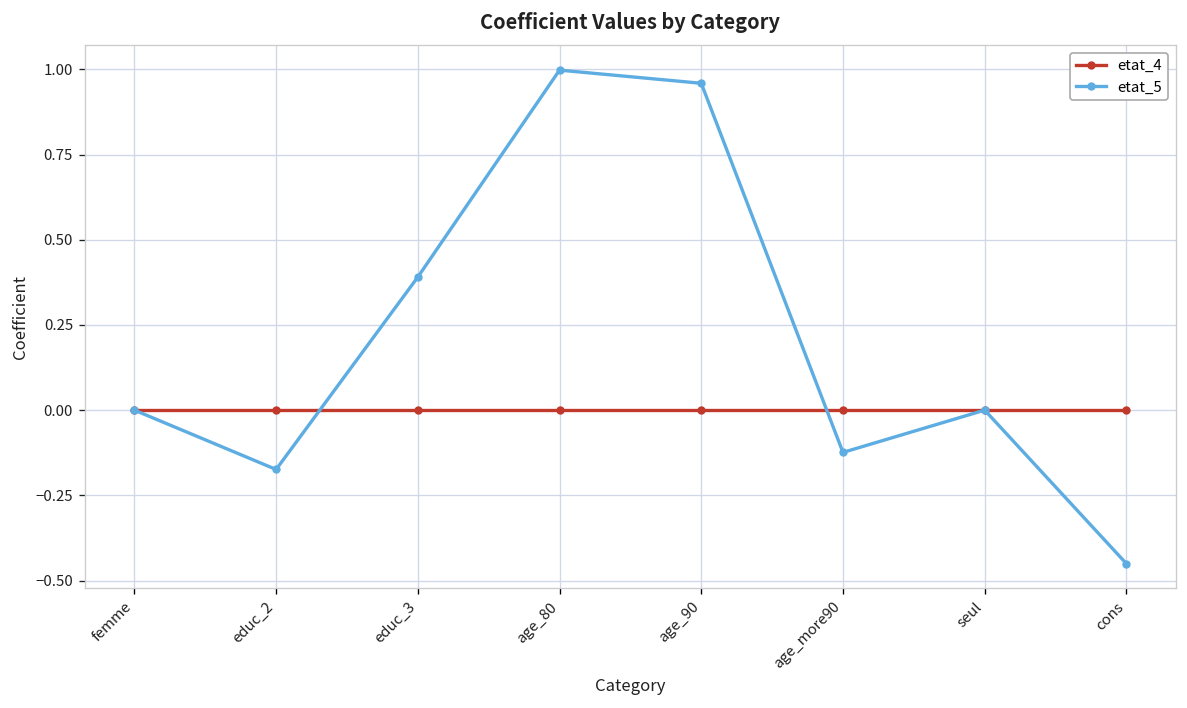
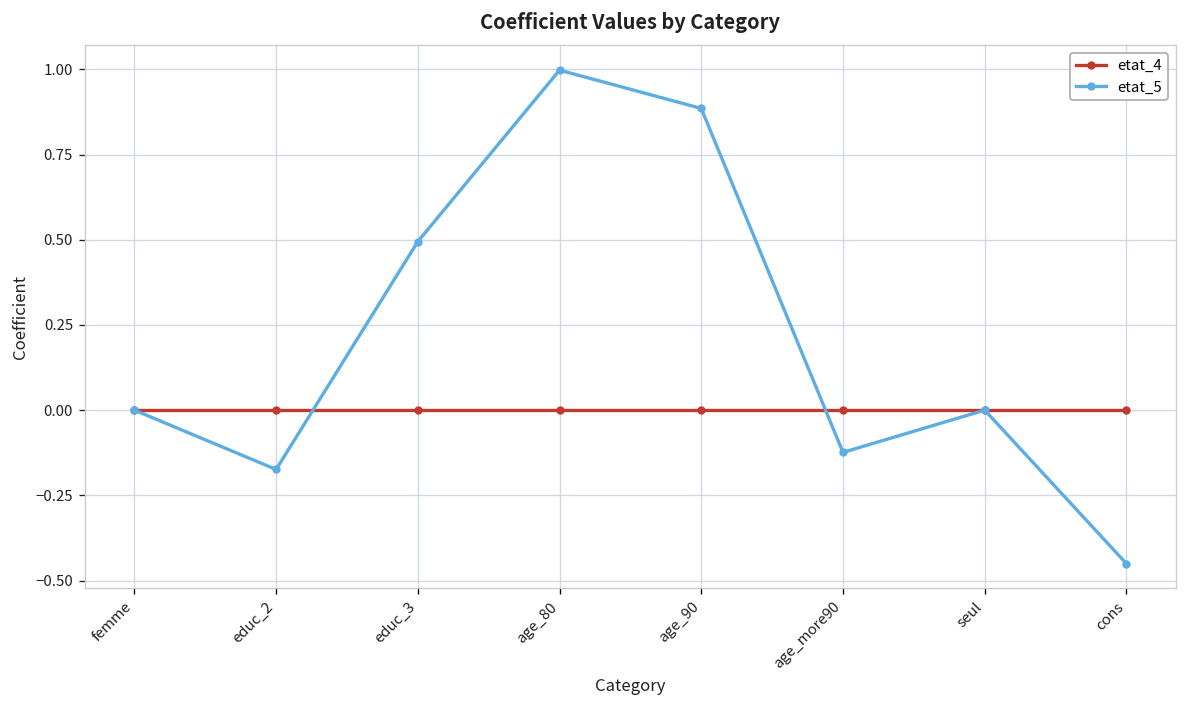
etat_5, educ_3: 0.39 -> 0.49
etat_5, age_90: 0.96 -> 0.89
